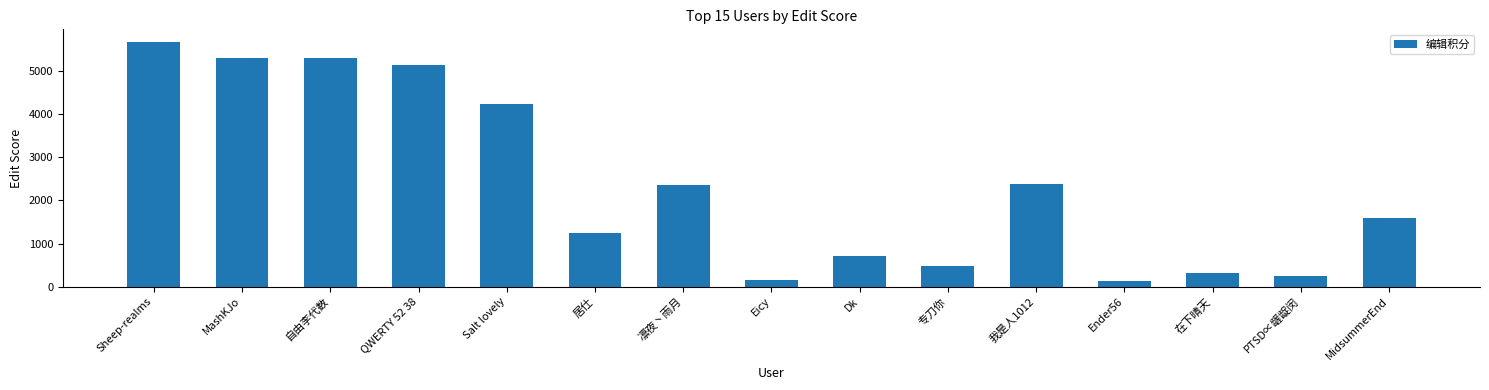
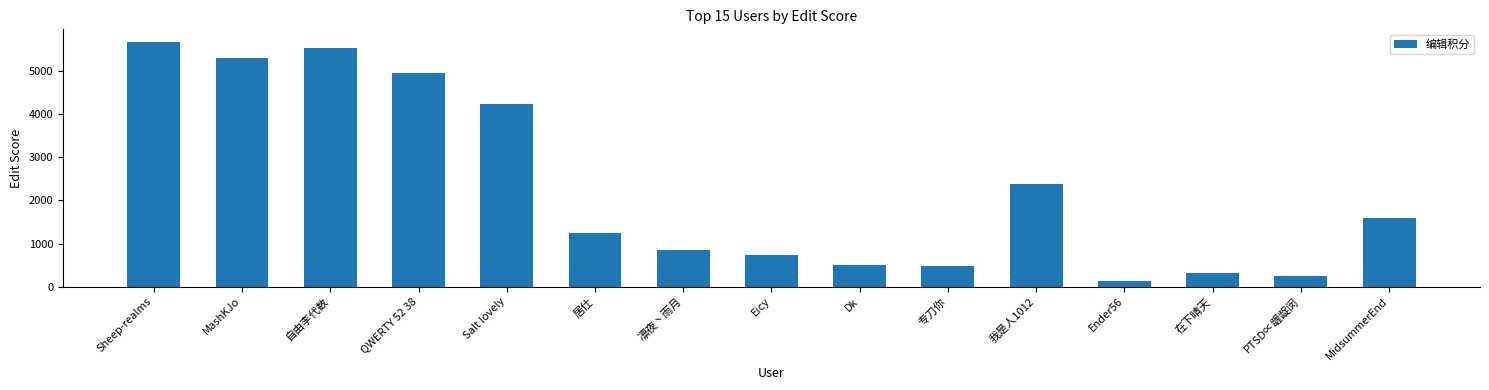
自由李代数: 5300 -> 5500
QWERTY 52 38: 5100 -> 4900
凛夜丶雨月: 2400 -> 800
Eicy: 100 -> 700
Dk: 700 -> 500
